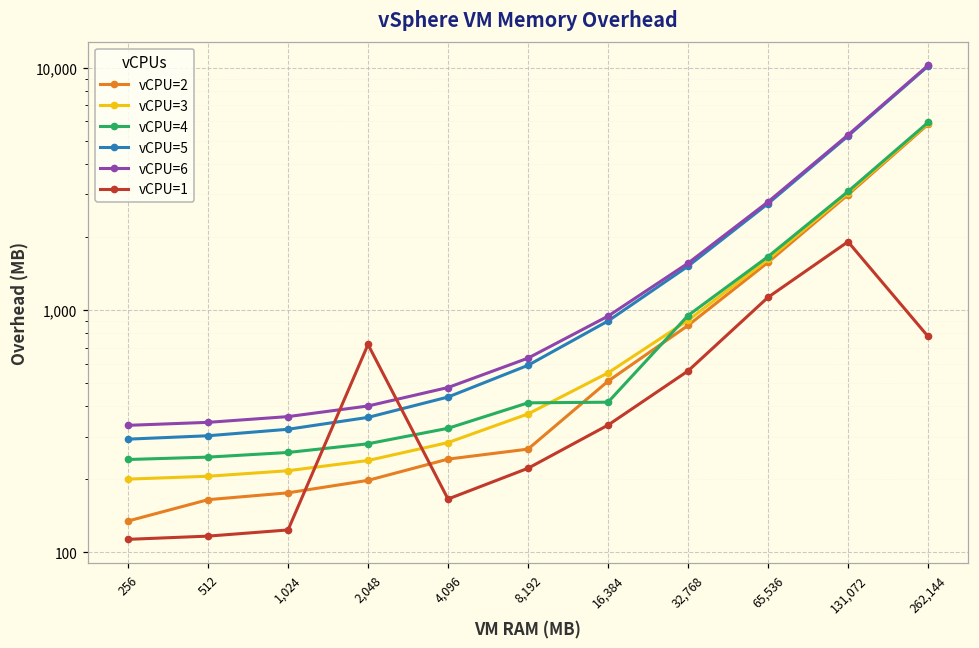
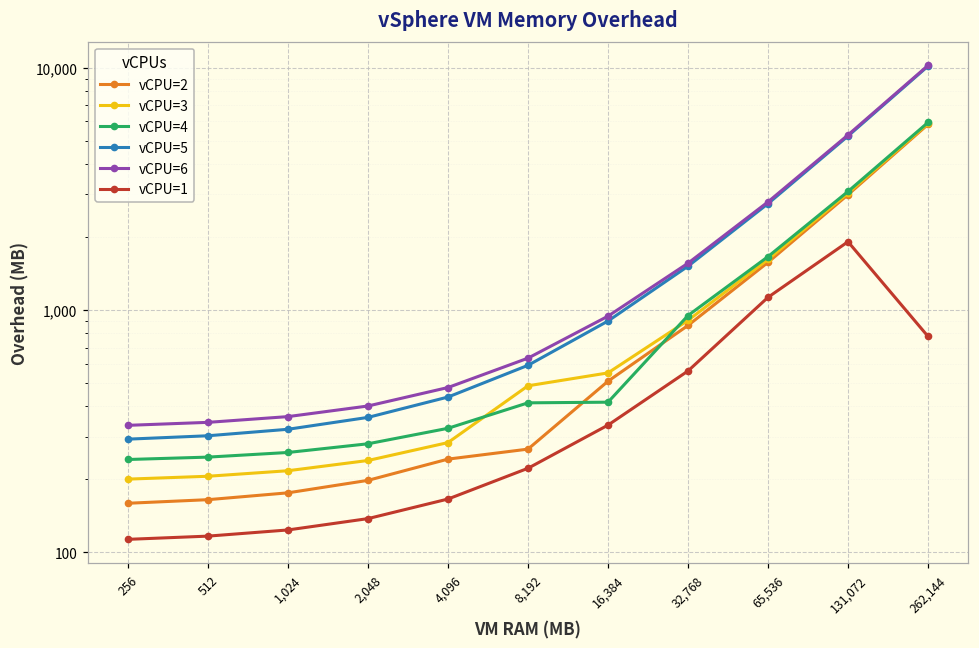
vCPU=2, 256: 130 -> 160
vCPU=1, 2,048: 720 -> 140
vCPU=3, 8,192: 370 -> 490
